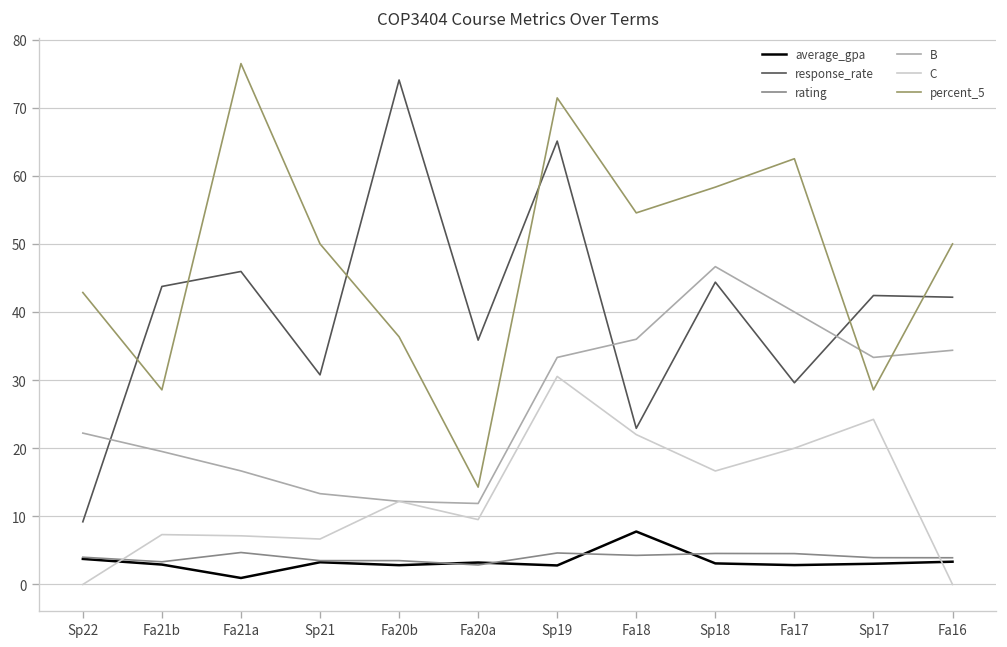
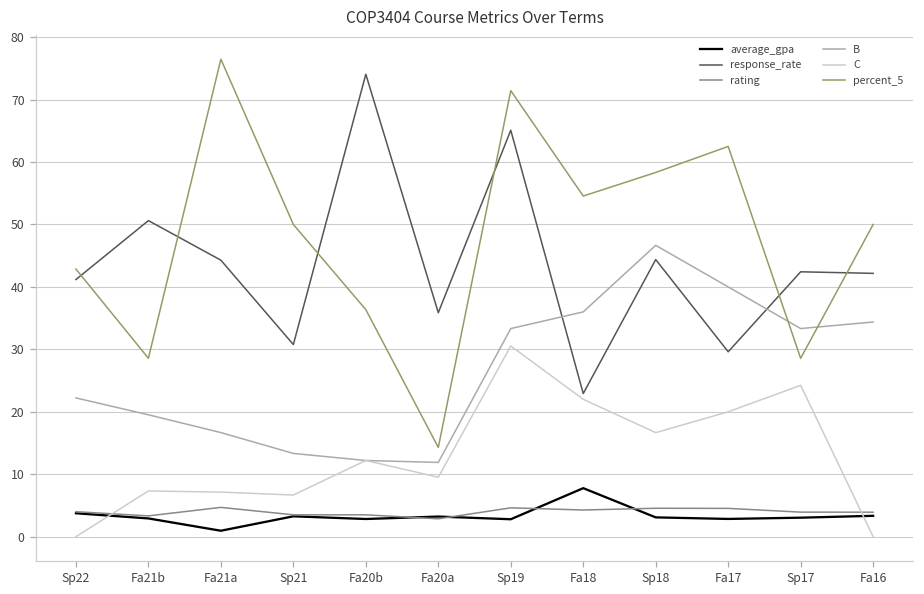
response_rate, Sp22: 9 -> 41
response_rate, Fa21b: 44 -> 51
response_rate, Fa21a: 46 -> 44
